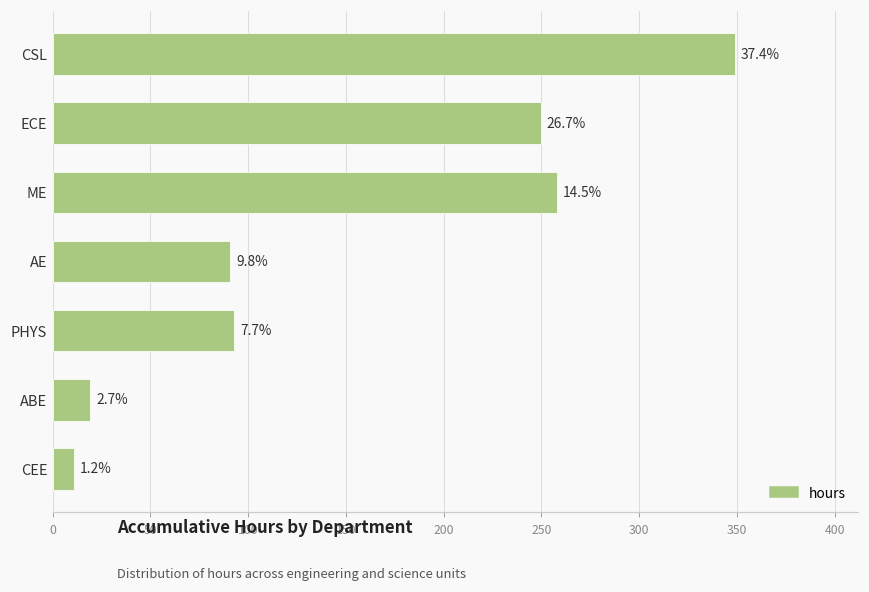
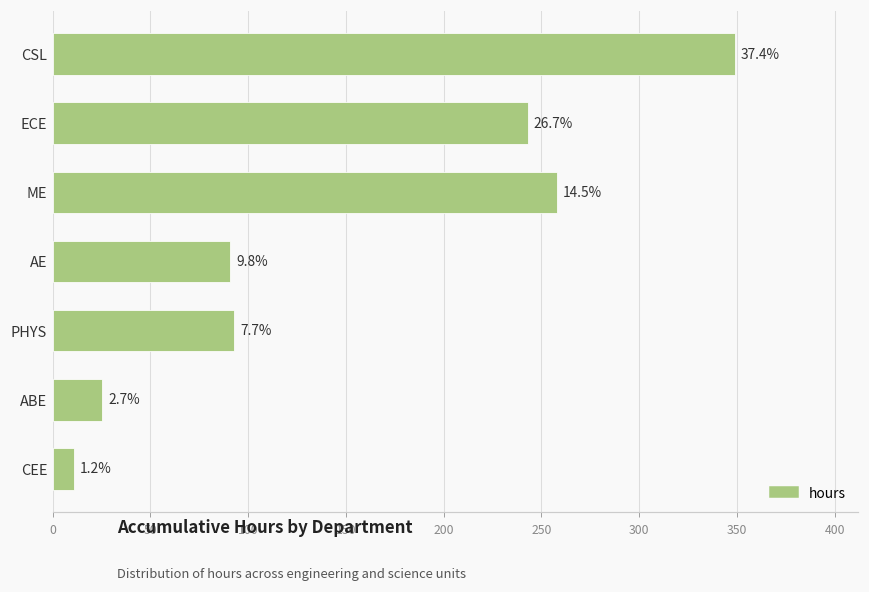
ECE: 250 -> 243
ABE: 19 -> 26
